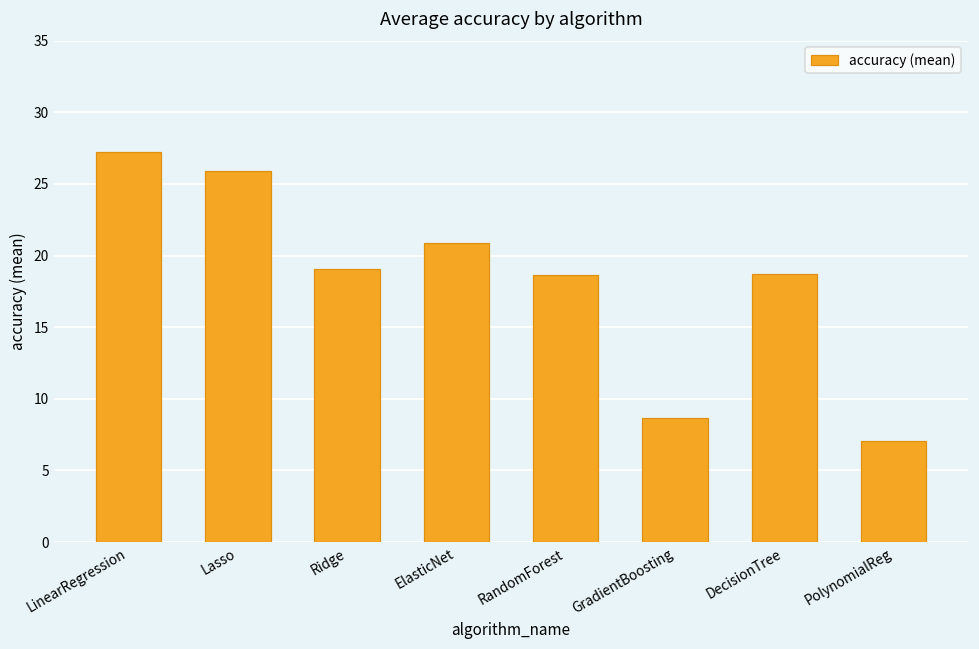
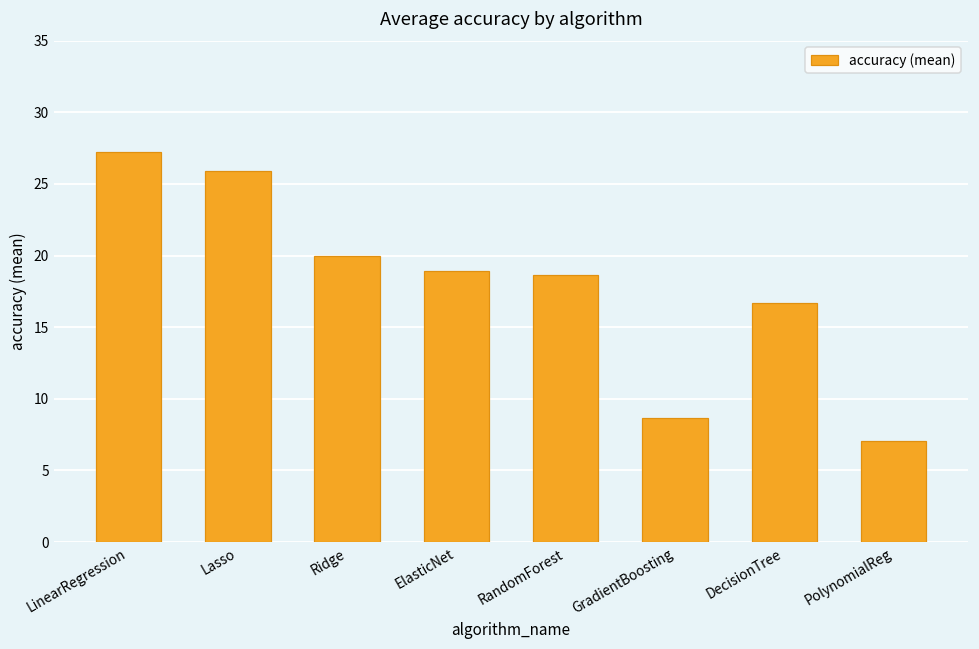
Ridge: 19.0 -> 20.0
ElasticNet: 20.9 -> 18.9
DecisionTree: 18.7 -> 16.7
